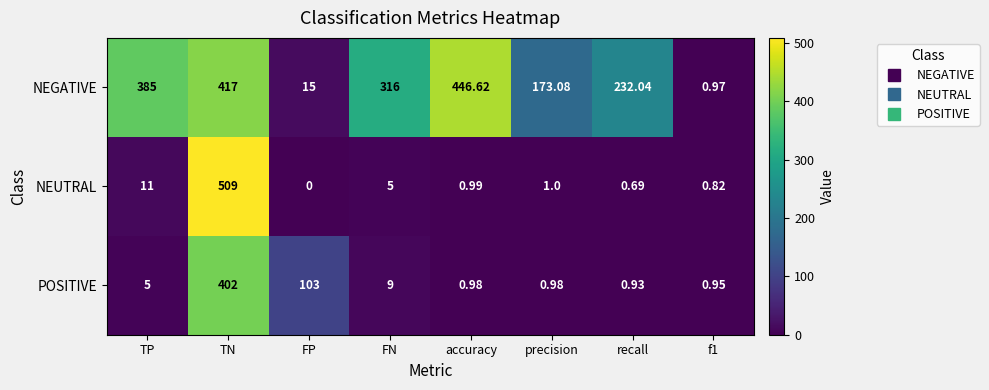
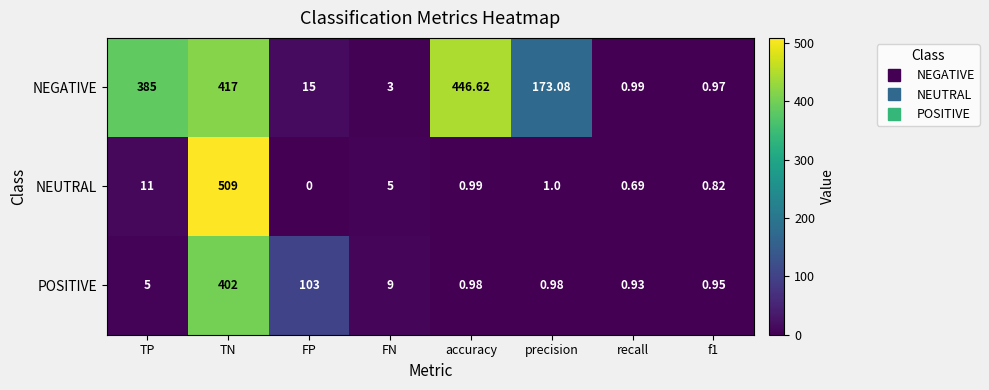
NEGATIVE, FN: 316 -> 3
NEGATIVE, recall: 232.04 -> 0.99
